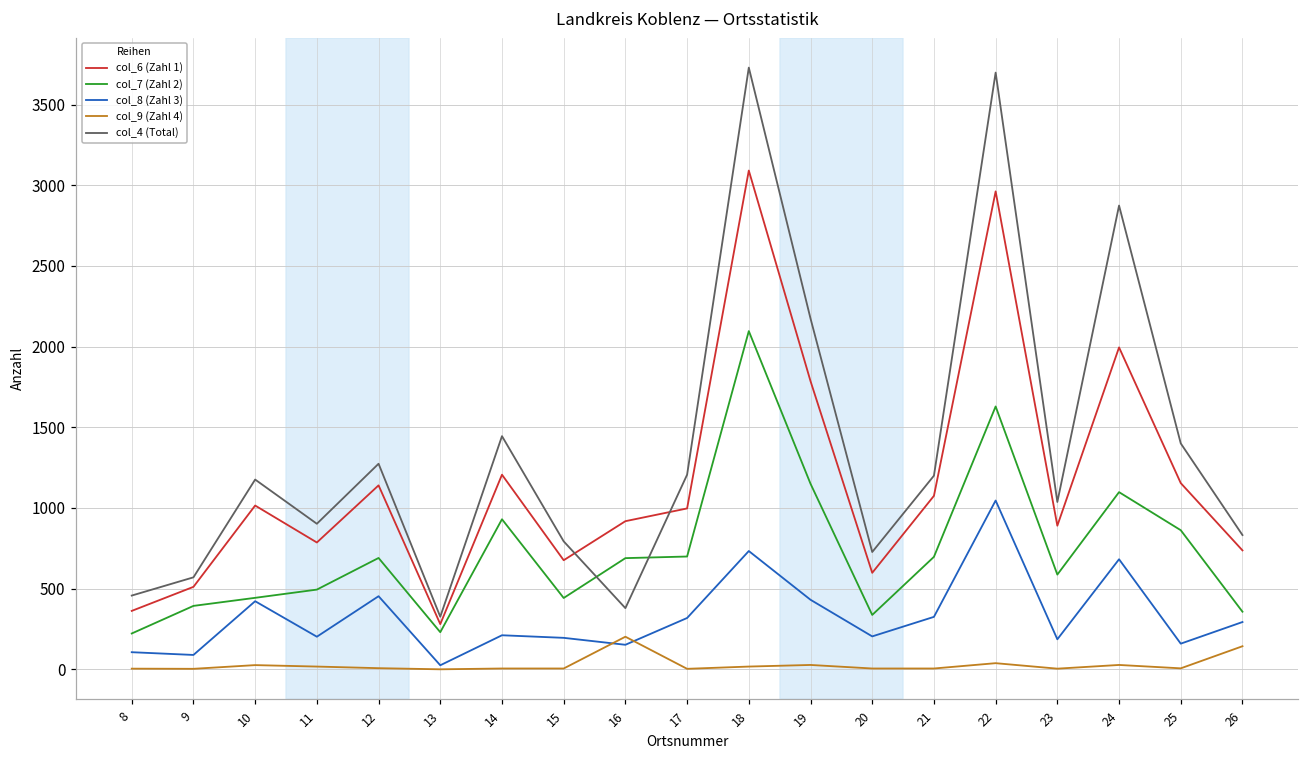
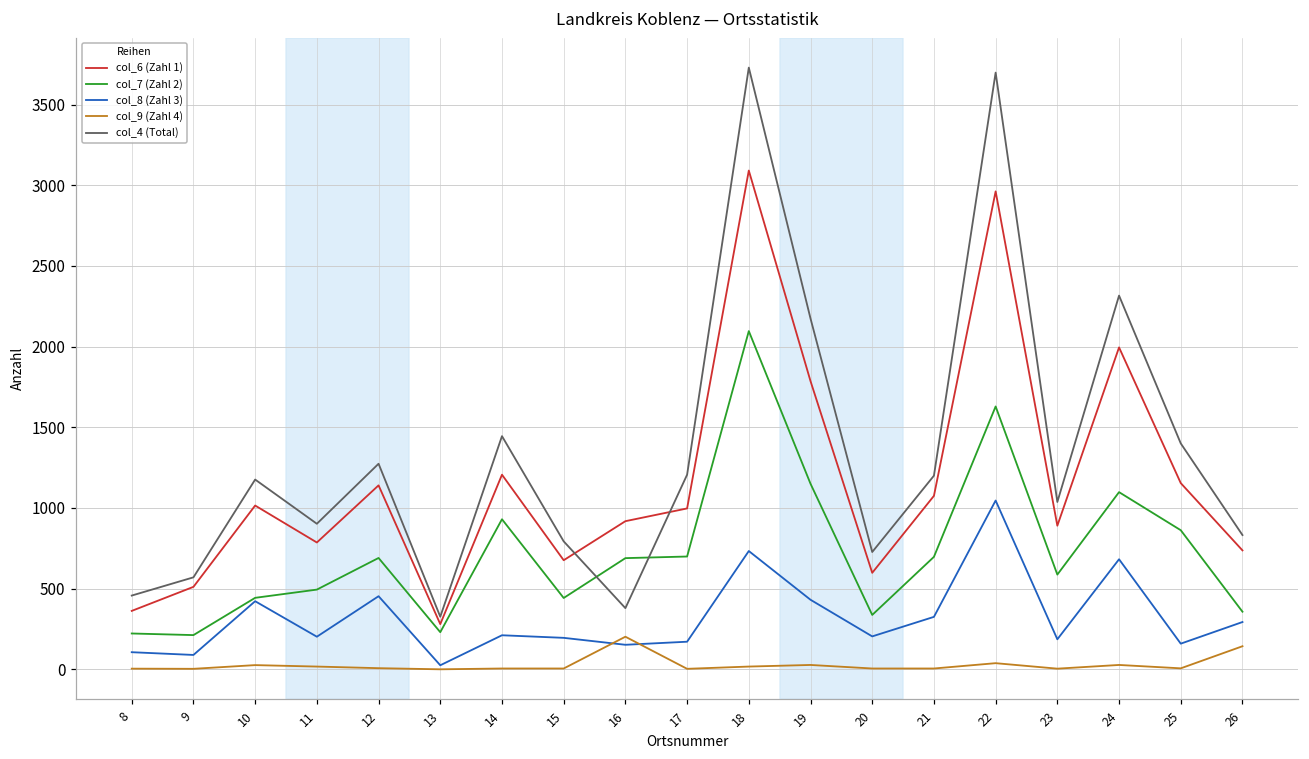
col_7 (Zahl 2), 9: 390 -> 210
col_8 (Zahl 3), 17: 320 -> 170
col_4 (Total), 24: 2870 -> 2320
